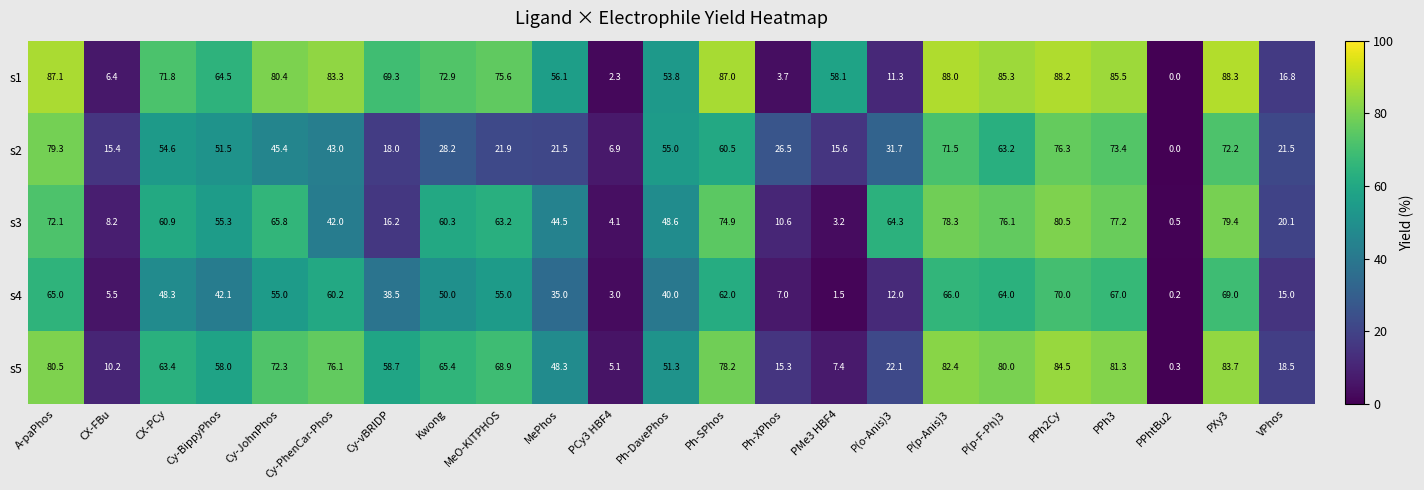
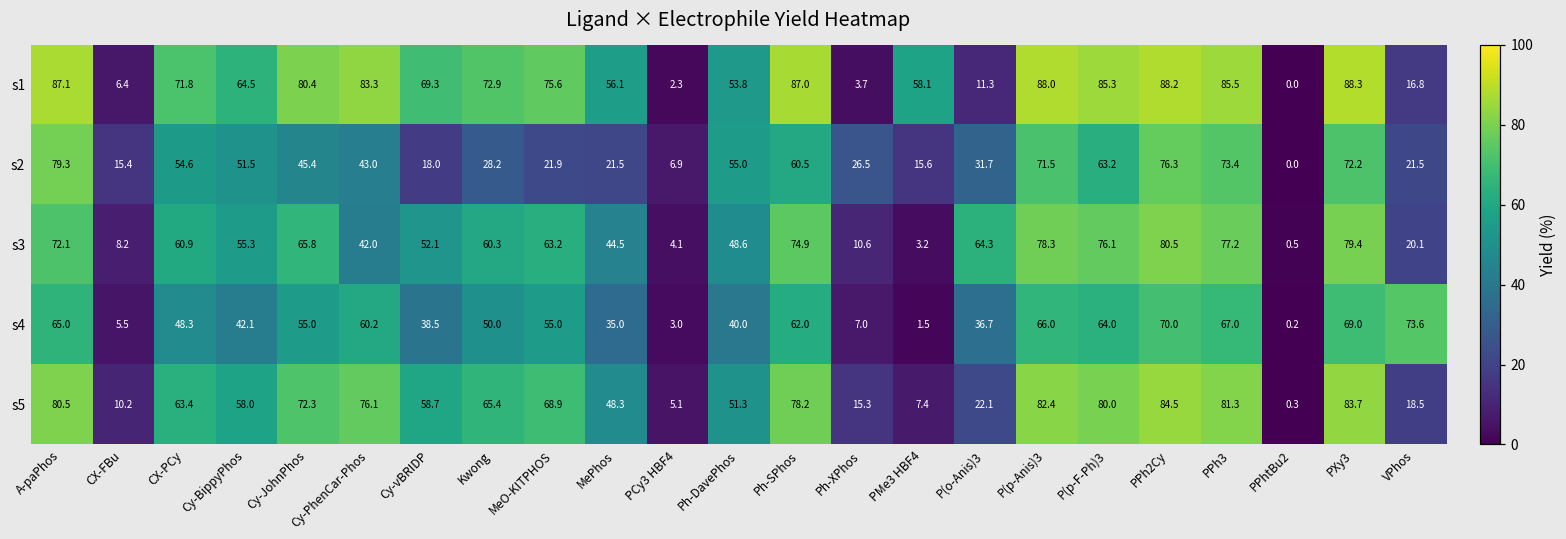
s3, Cy-vBRIDP: 16.2 -> 52.1
s4, P(o-Anis)3: 12.0 -> 36.7
s4, VPhos: 15.0 -> 73.6
